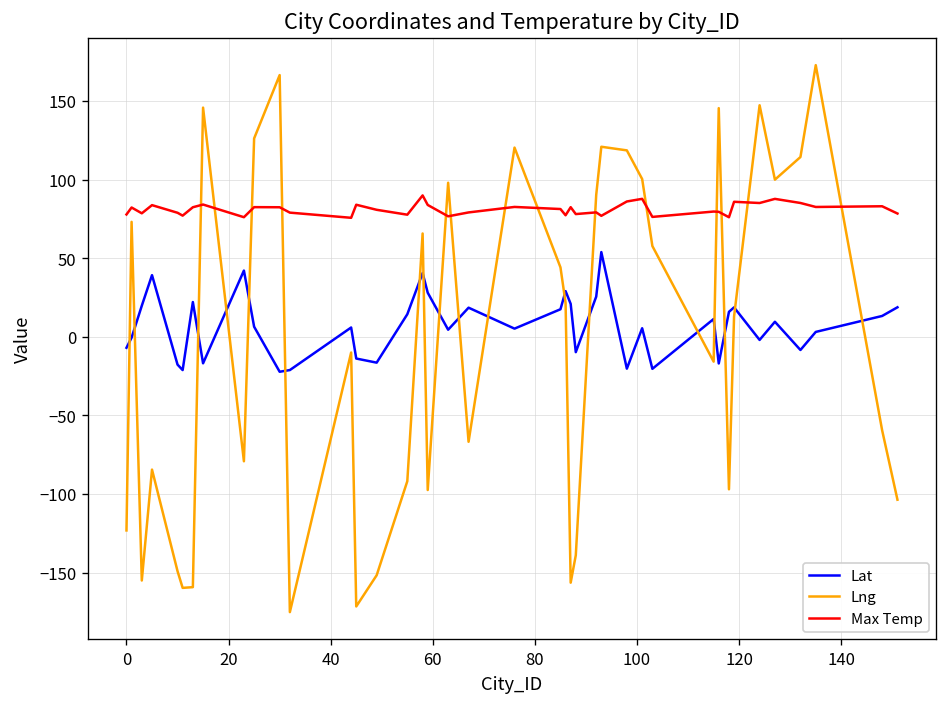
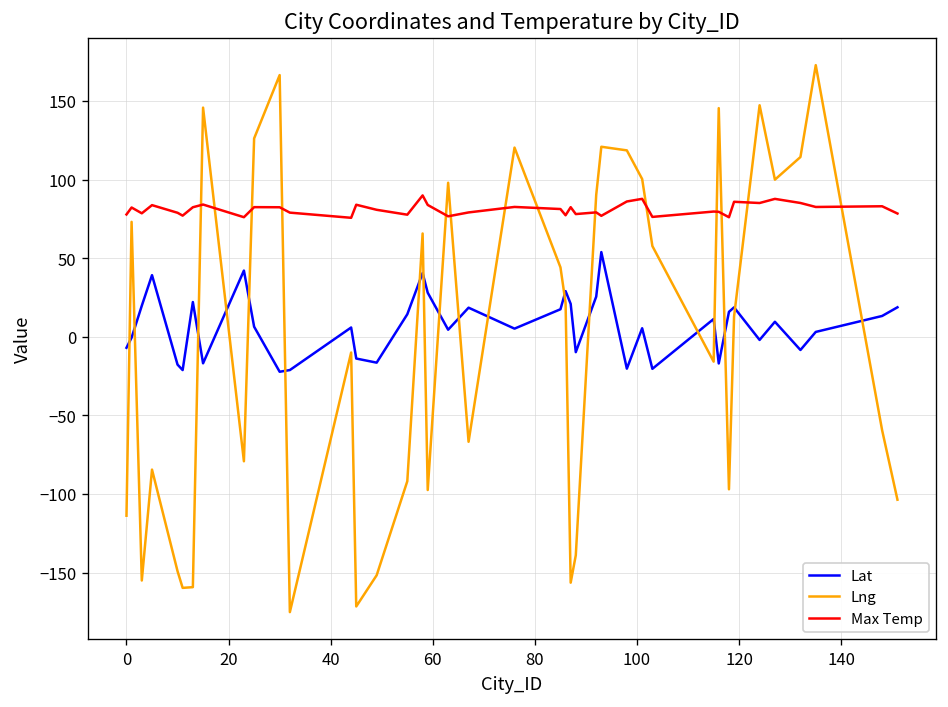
Lng, 0: -123 -> -114
